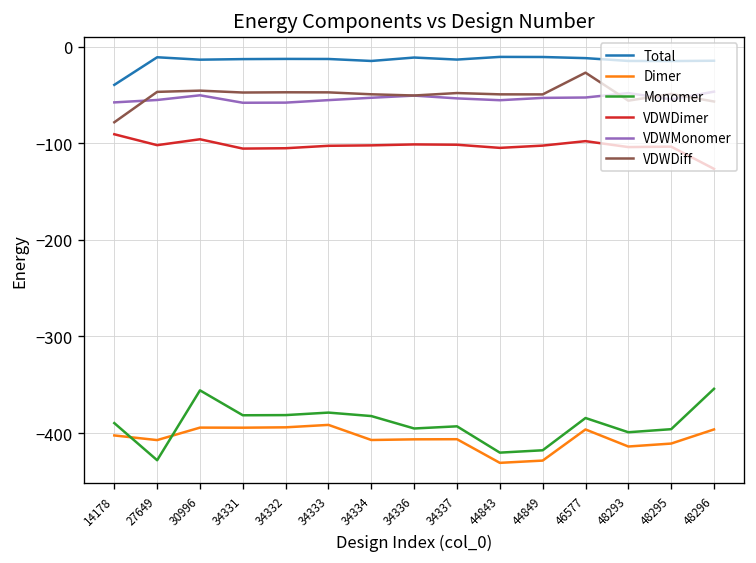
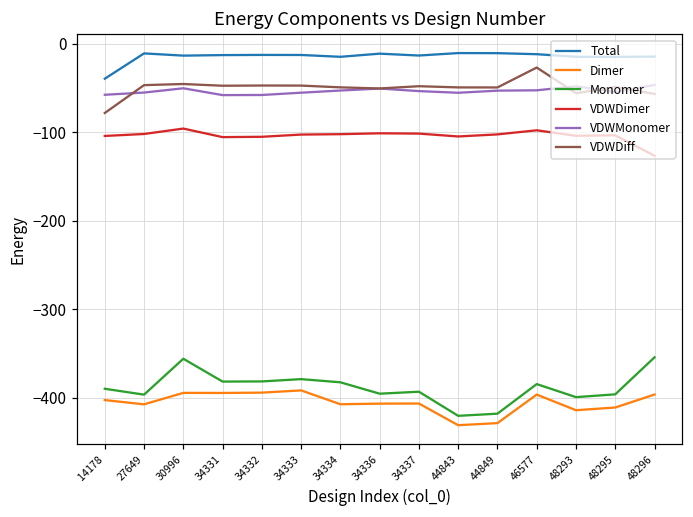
VDWDimer, 14178: -90 -> -100
Monomer, 27649: -430 -> -400
